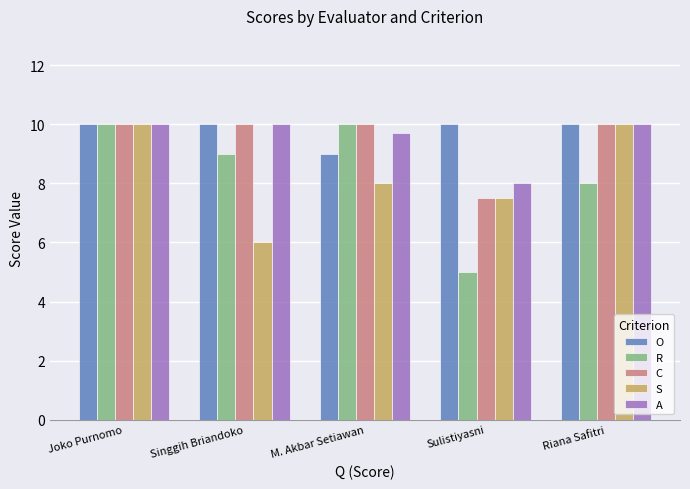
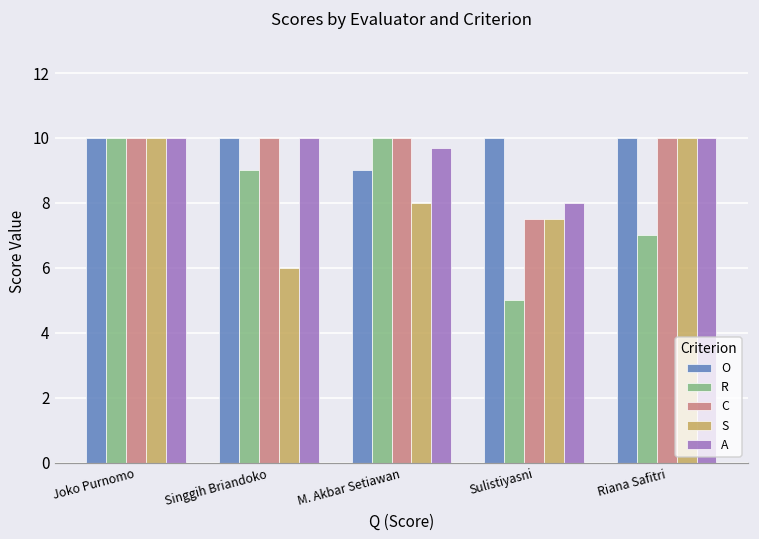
R, Riana Safitri: 8 -> 7
